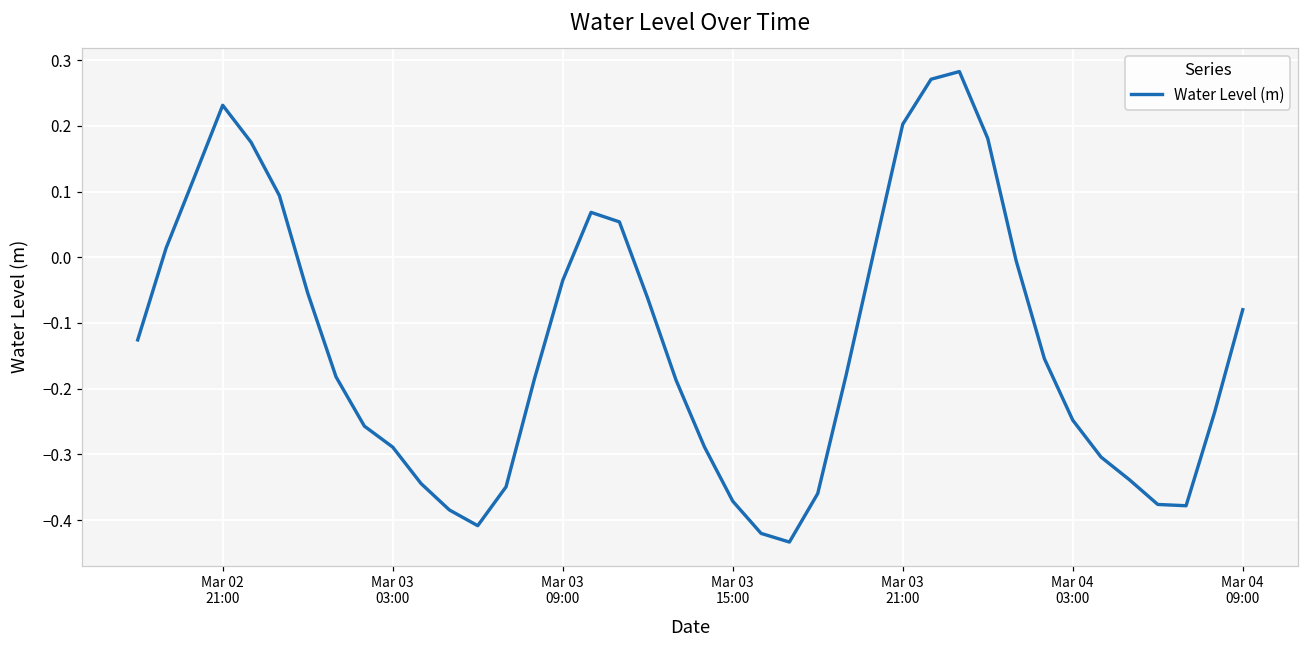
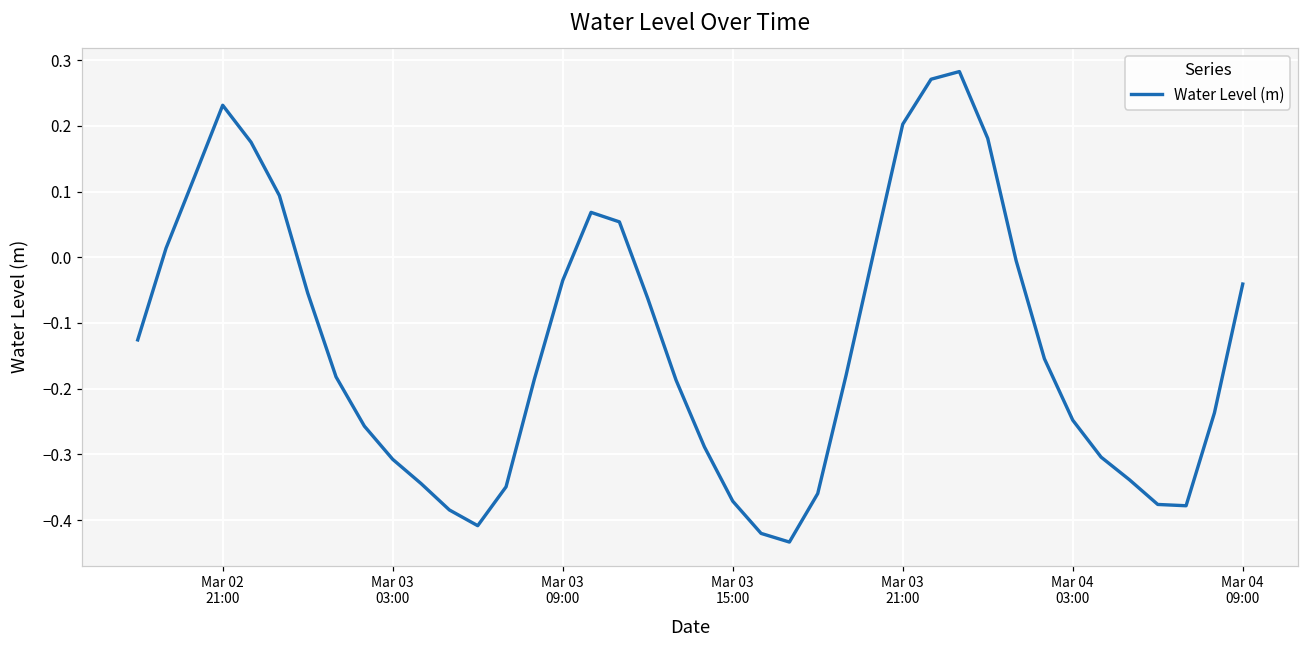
Mar 03 03:00: -0.29 -> -0.31
Mar 04 09:00: -0.08 -> -0.04
